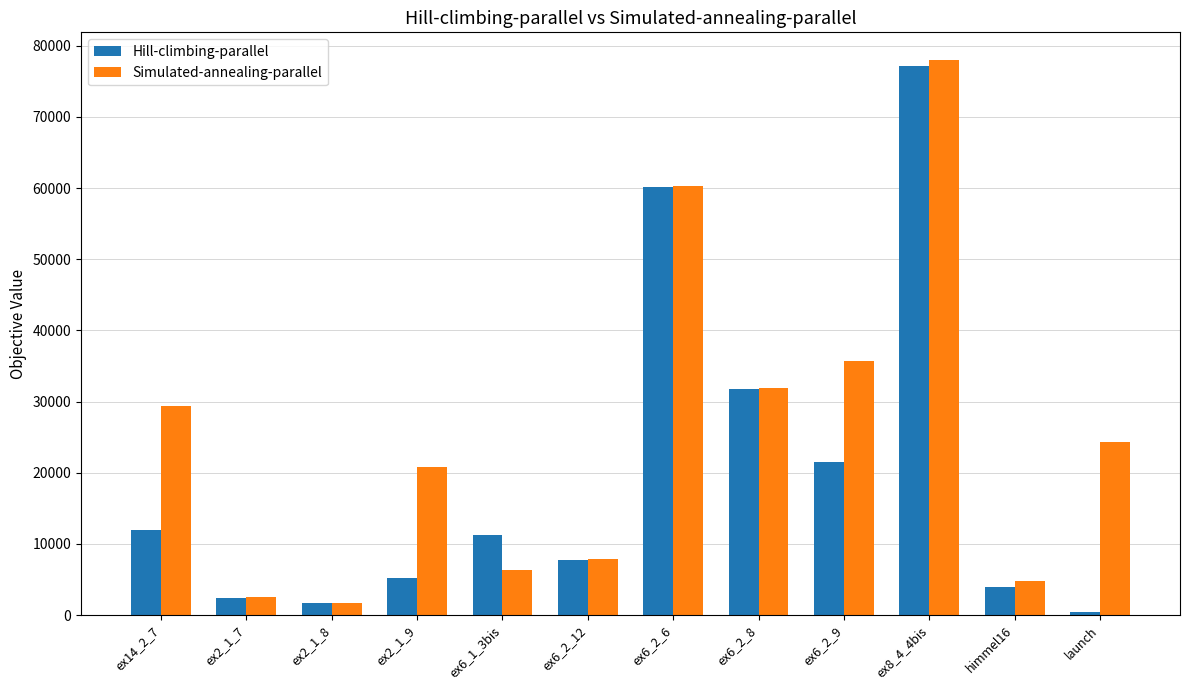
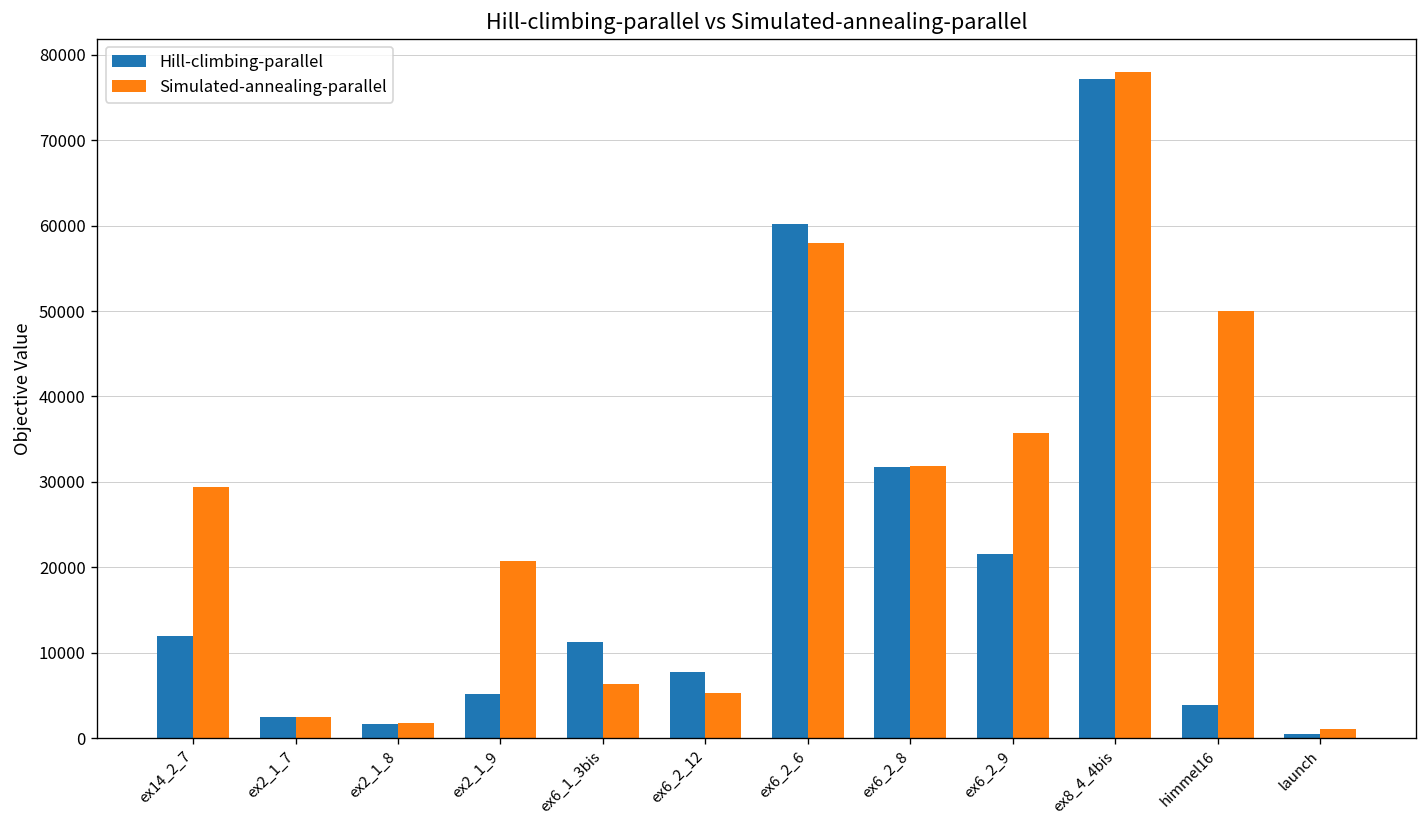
Simulated-annealing-parallel, ex6_2_12: 8000 -> 5000
Simulated-annealing-parallel, ex6_2_6: 60000 -> 58000
Simulated-annealing-parallel, himmel16: 5000 -> 50000
Simulated-annealing-parallel, launch: 24000 -> 1000
